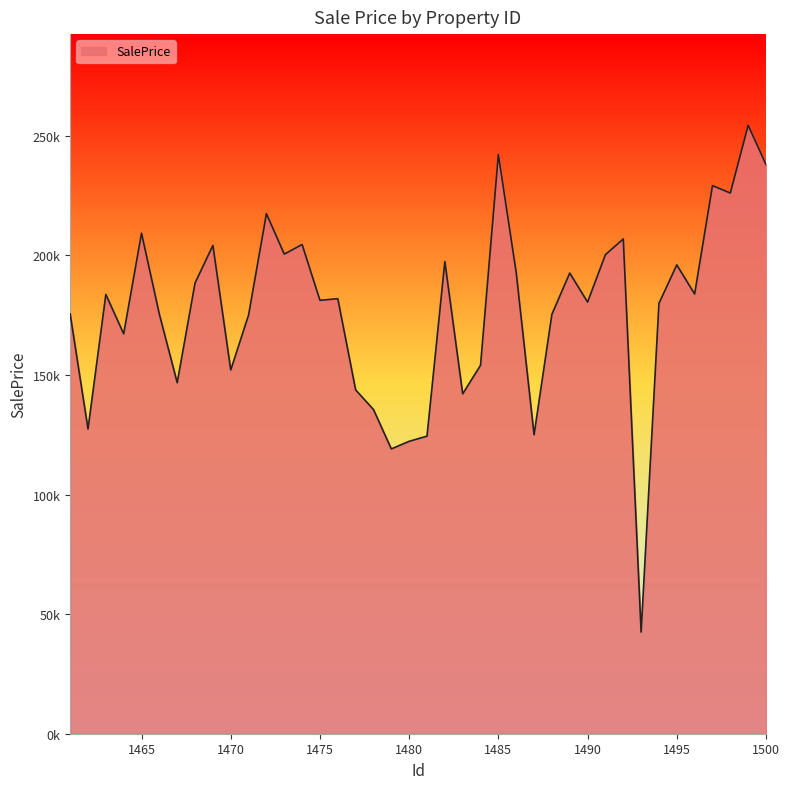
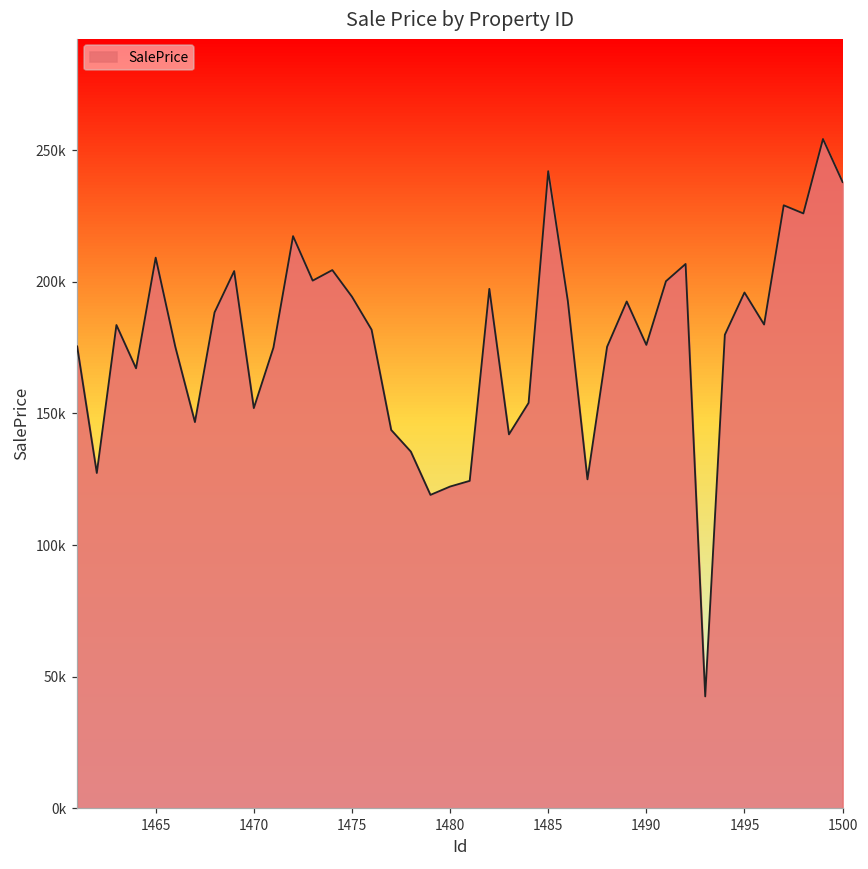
1475: 181000 -> 194000
1490: 180000 -> 176000
